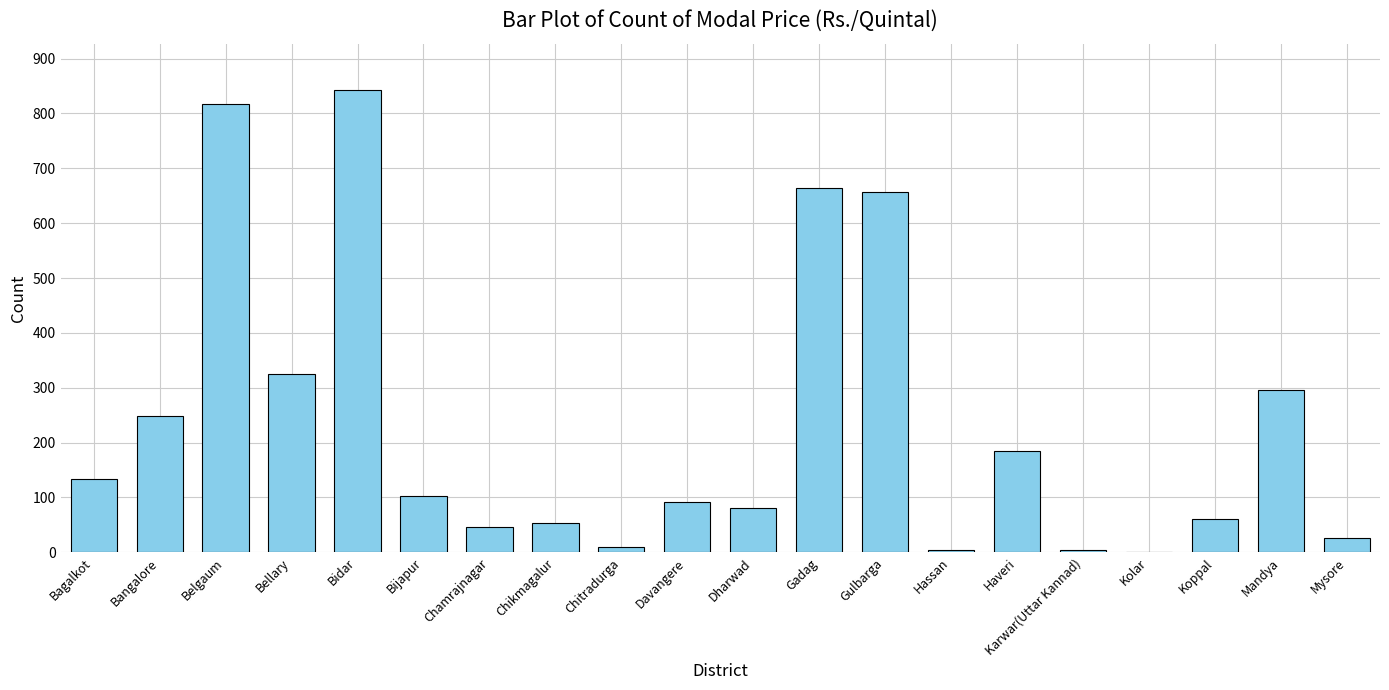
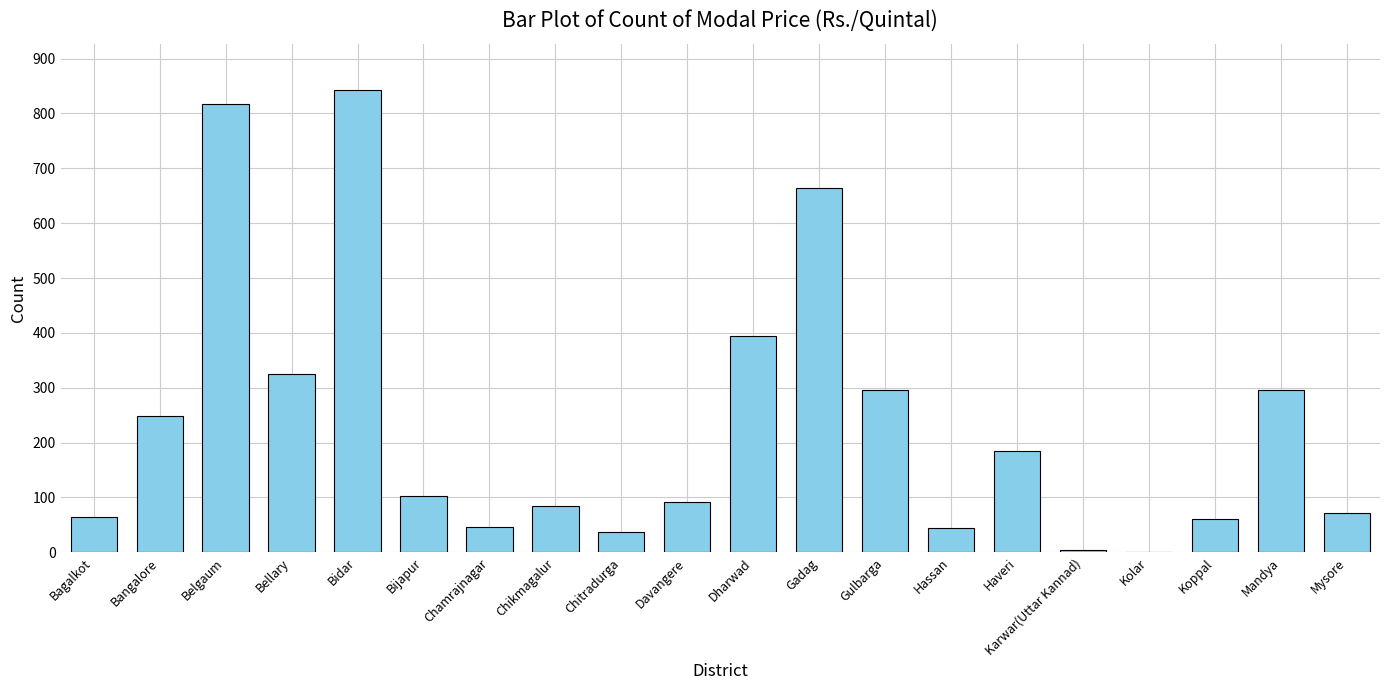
Bagalkot: 130 -> 60
Chikmagalur: 50 -> 80
Chitradurga: 10 -> 40
Dharwad: 80 -> 390
Gulbarga: 660 -> 300
Hassan: 0 -> 40
Mysore: 30 -> 70
